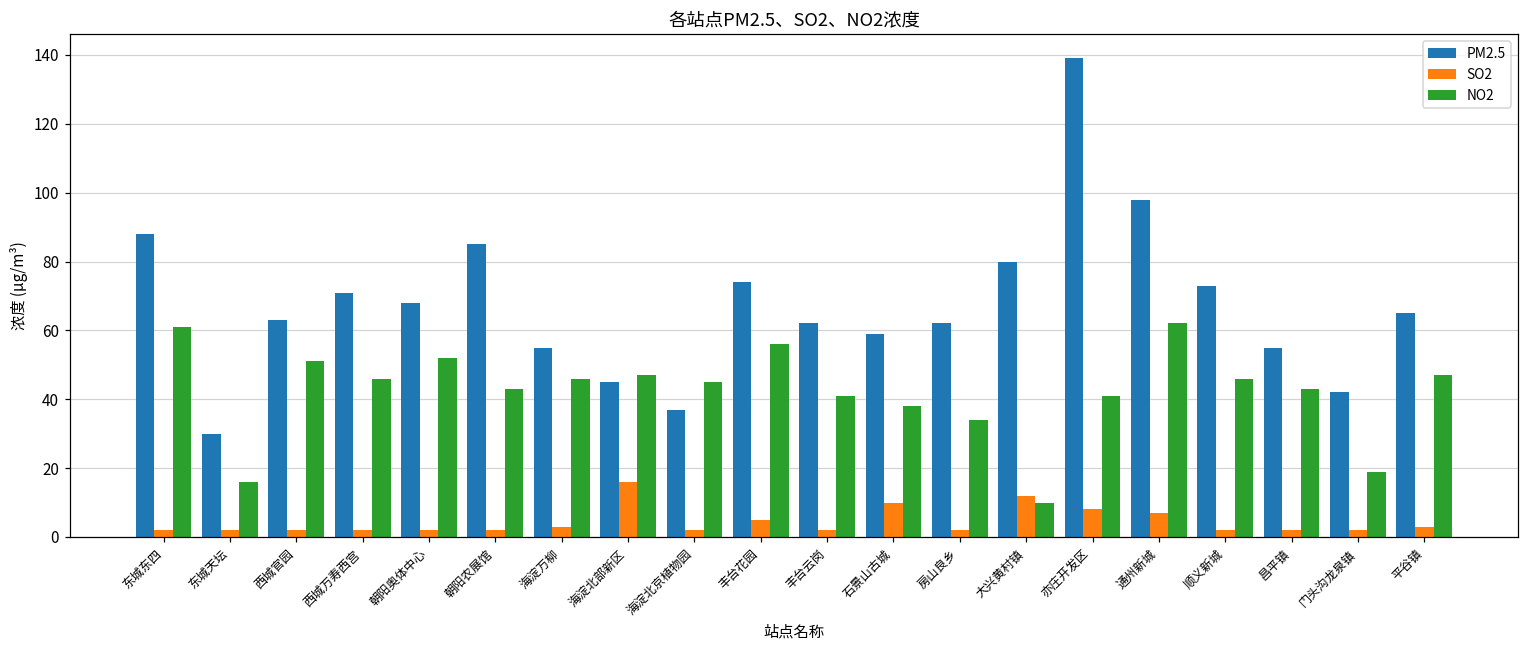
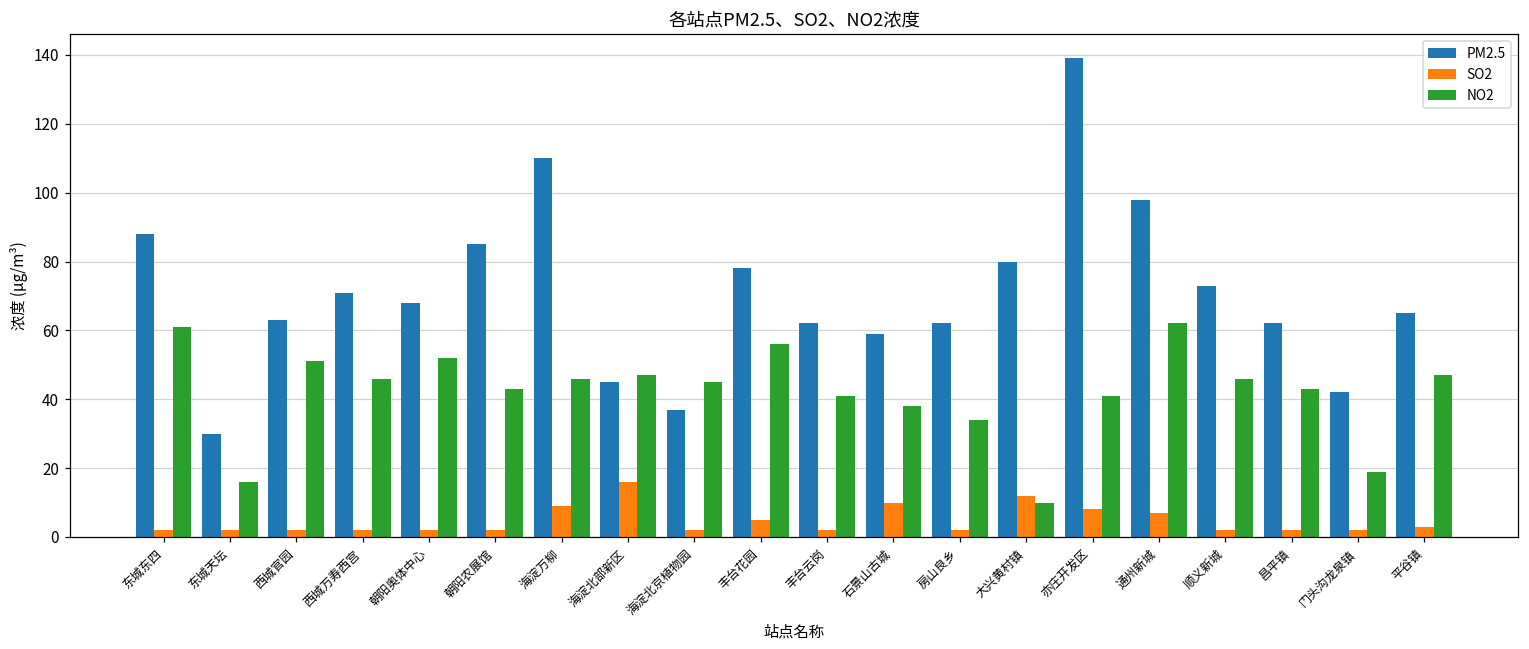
PM2.5, 海淀万柳: 55 -> 110
SO2, 海淀万柳: 3 -> 9
PM2.5, 丰台花园: 74 -> 78
PM2.5, 昌平镇: 55 -> 62
